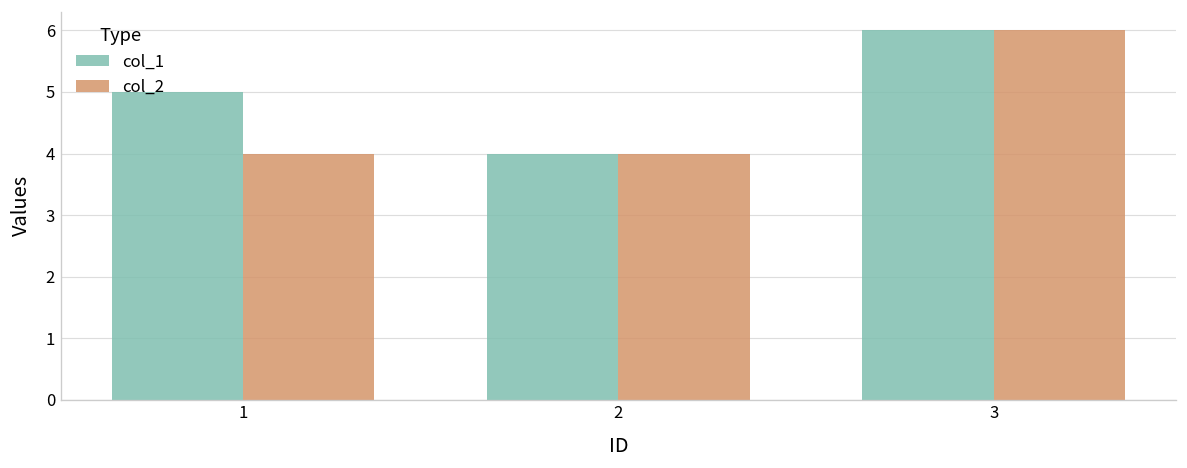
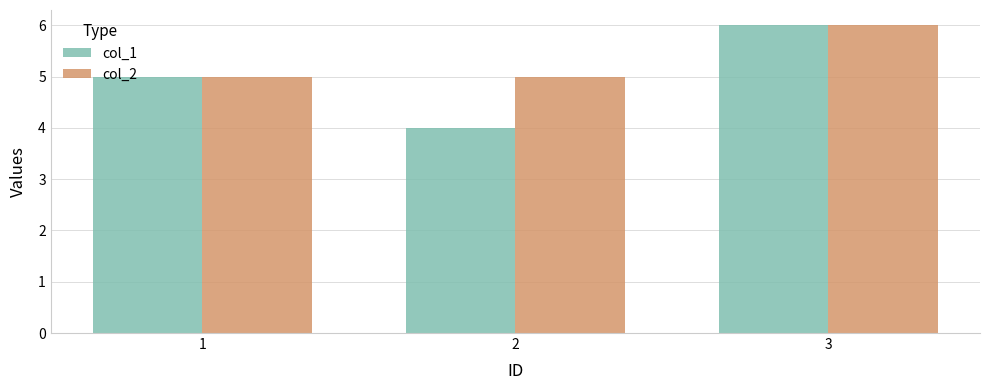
col_2, 1: 4 -> 5
col_2, 2: 4 -> 5
